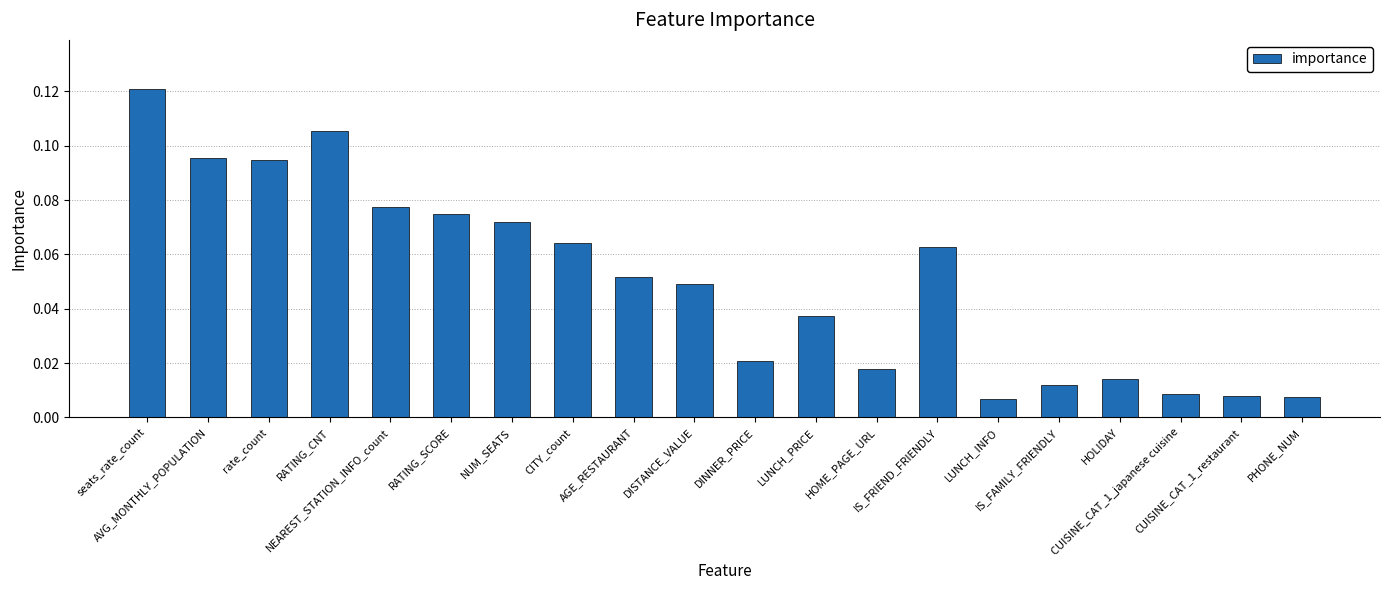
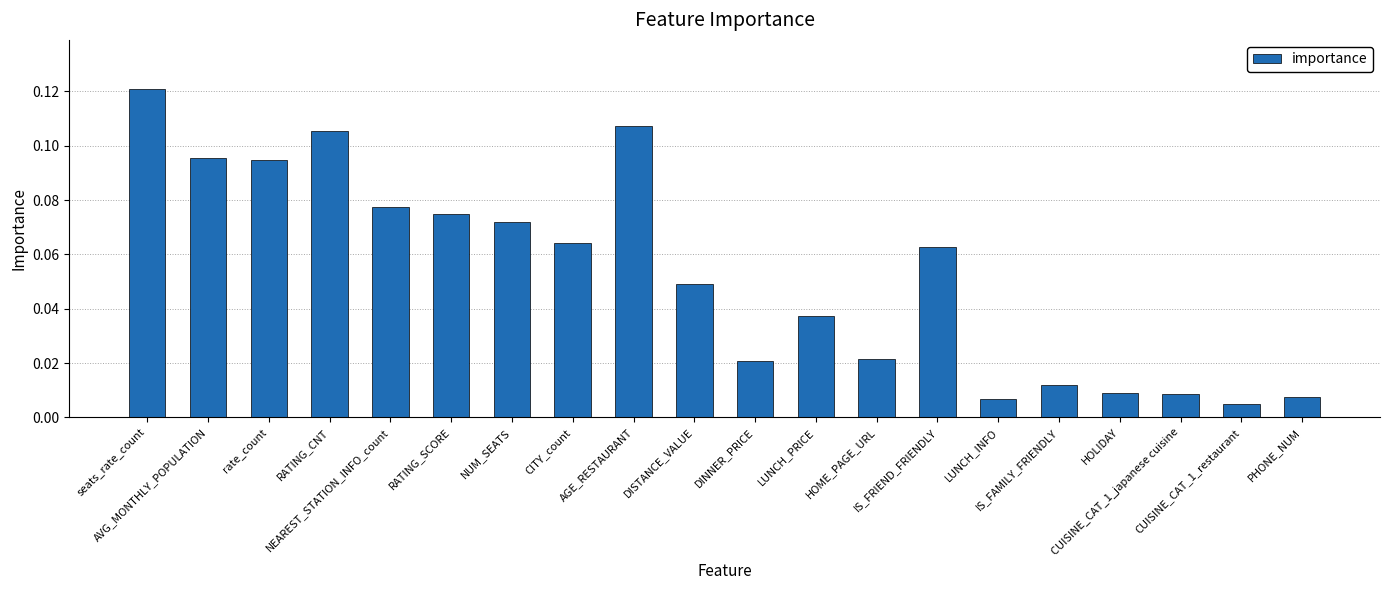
AGE_RESTAURANT: 0.052 -> 0.107
HOME_PAGE_URL: 0.018 -> 0.021
HOLIDAY: 0.014 -> 0.009
CUISINE_CAT_1_restaurant: 0.008 -> 0.005
